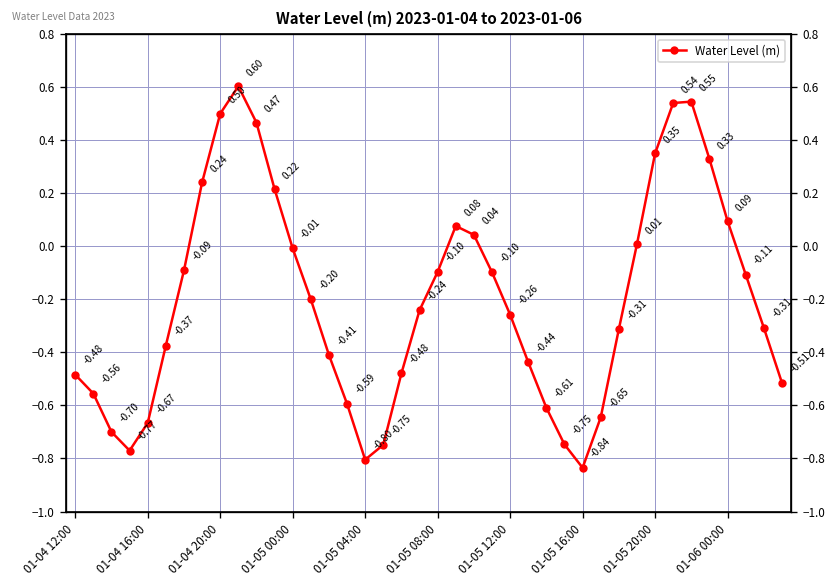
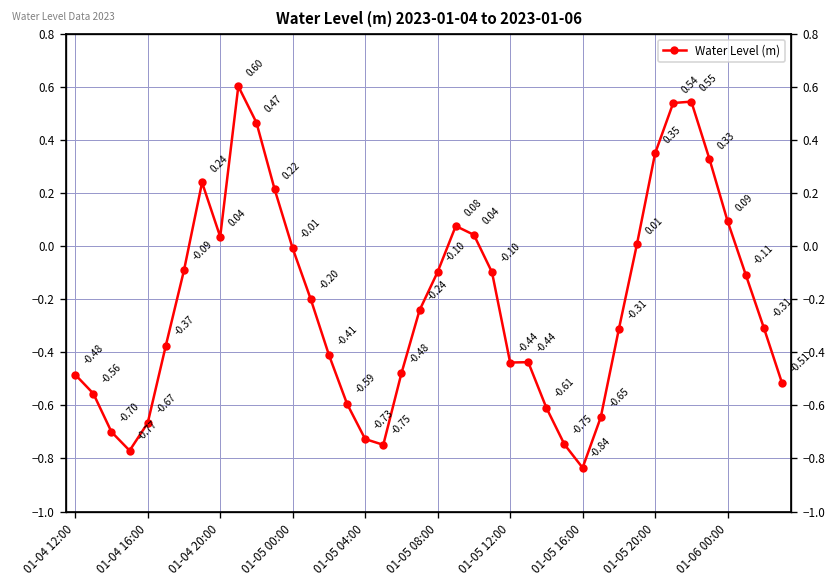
01-04 20:00: 0.50 -> 0.04
01-05 04:00: -0.80 -> -0.73
01-05 12:00: -0.26 -> -0.44
